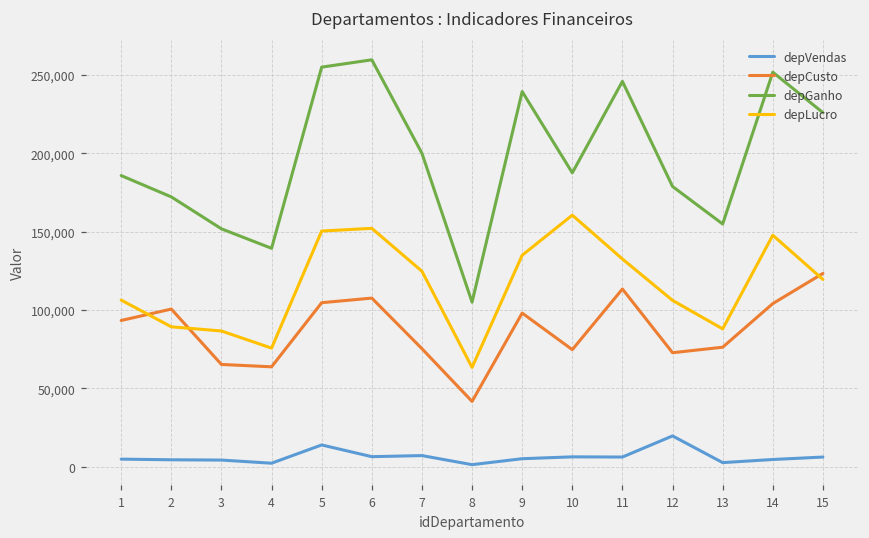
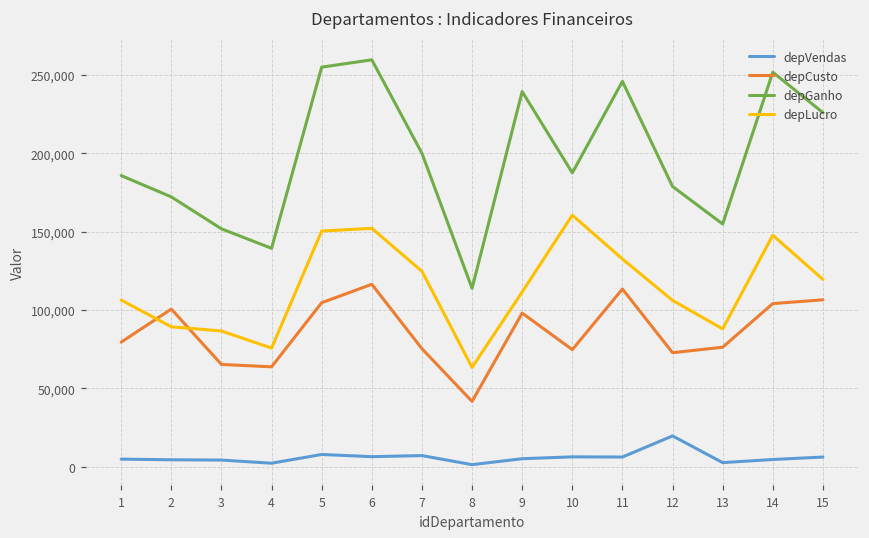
depCusto, 1: 93,000 -> 79,000
depVendas, 5: 14,000 -> 8,000
depCusto, 6: 108,000 -> 116,000
depGanho, 8: 105,000 -> 114,000
depLucro, 9: 135,000 -> 112,000
depCusto, 15: 123,000 -> 106,000
